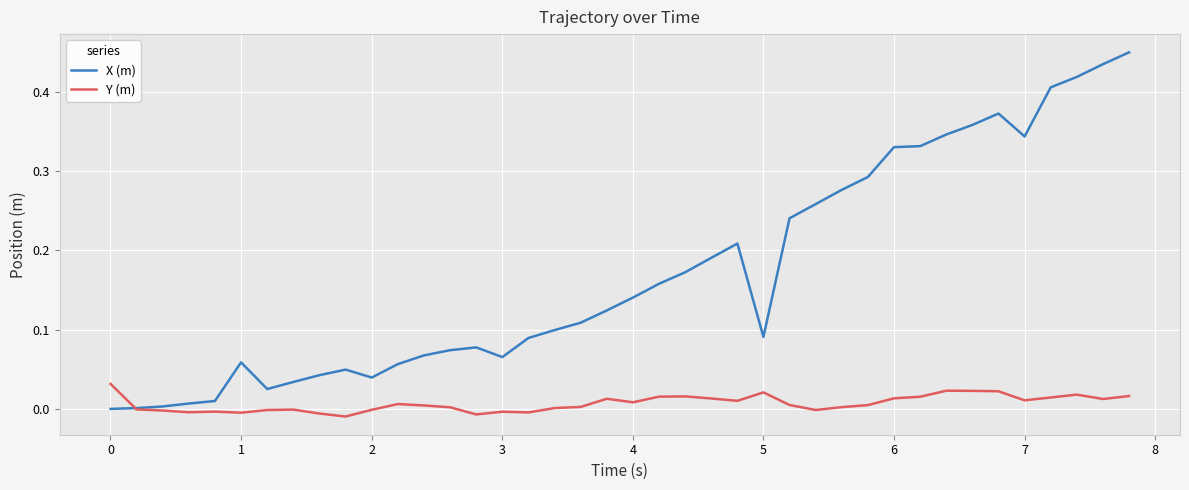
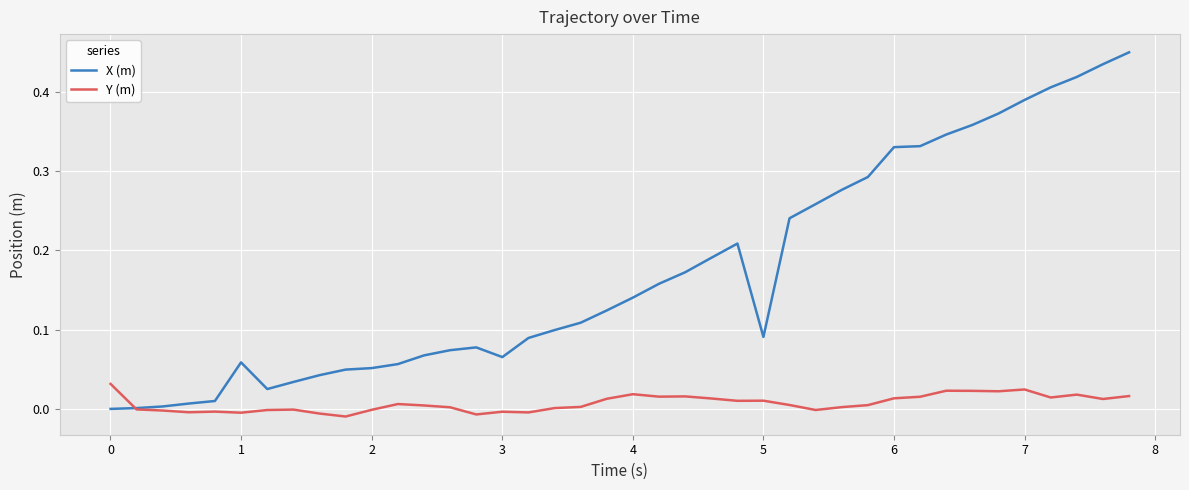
X (m), 2: 0.04 -> 0.05
Y (m), 4: 0.01 -> 0.02
Y (m), 5: 0.02 -> 0.01
X (m), 7: 0.34 -> 0.39
Y (m), 7: 0.01 -> 0.02
